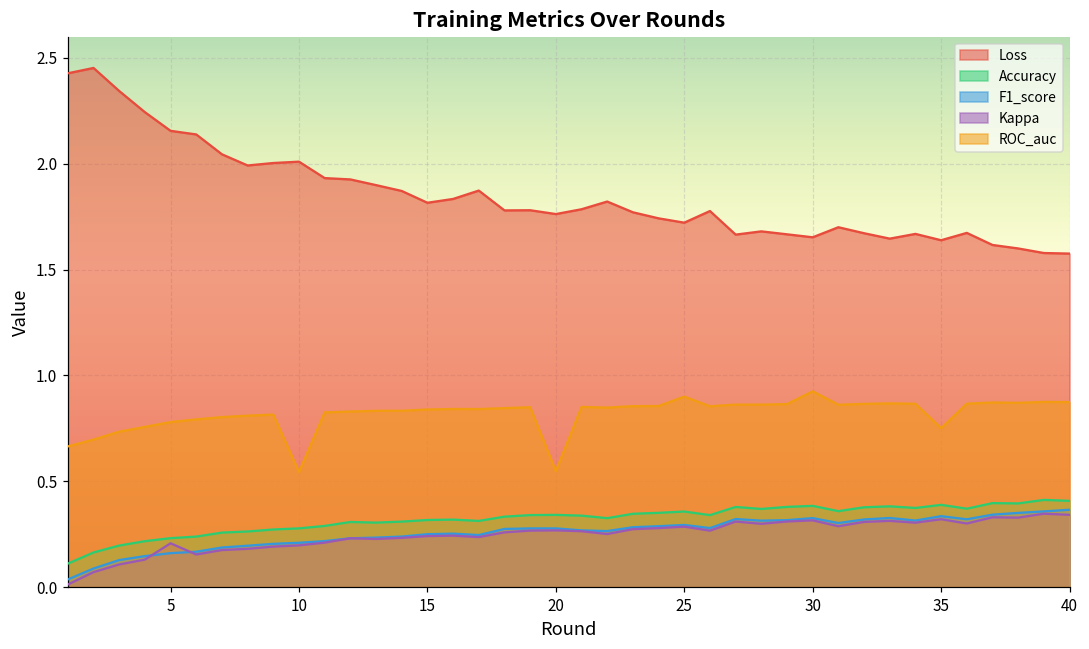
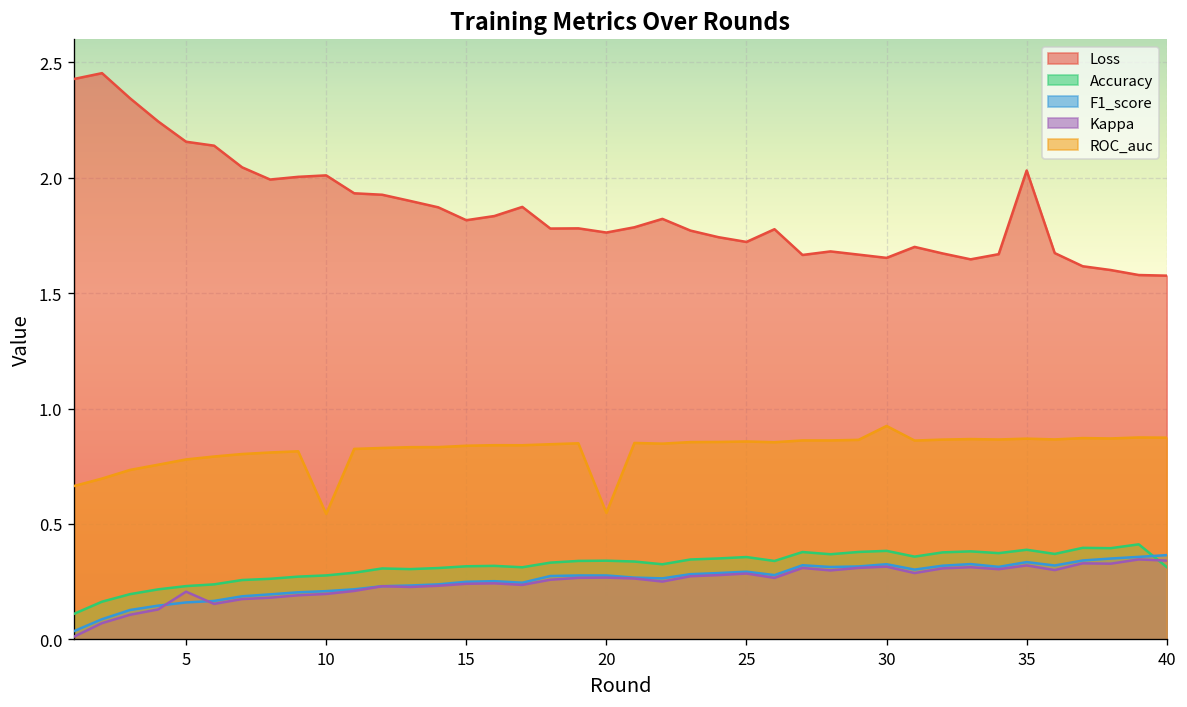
ROC_auc, 25: 0.90 -> 0.86
Loss, 35: 1.64 -> 2.03
ROC_auc, 35: 0.75 -> 0.87
Accuracy, 40: 0.41 -> 0.31
